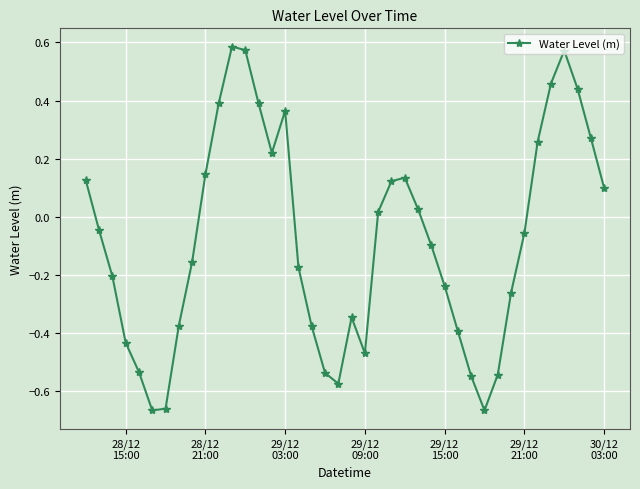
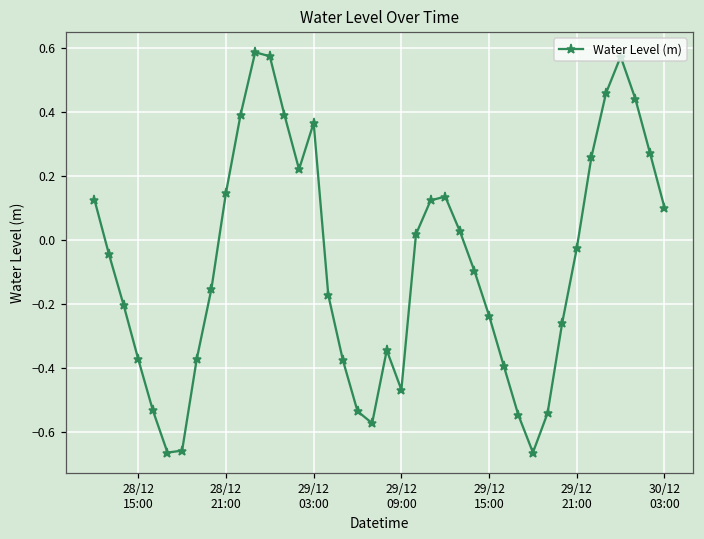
28/12 15:00: -0.43 -> -0.37
29/12 21:00: -0.06 -> -0.03
